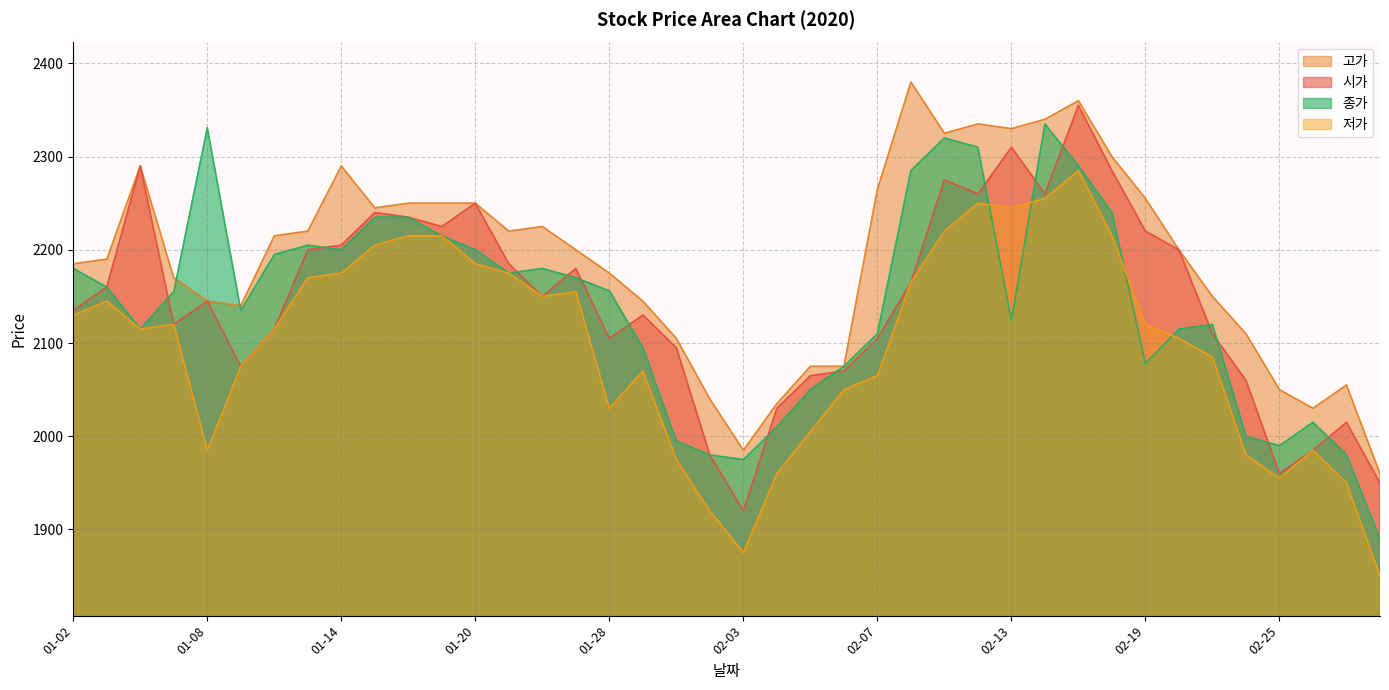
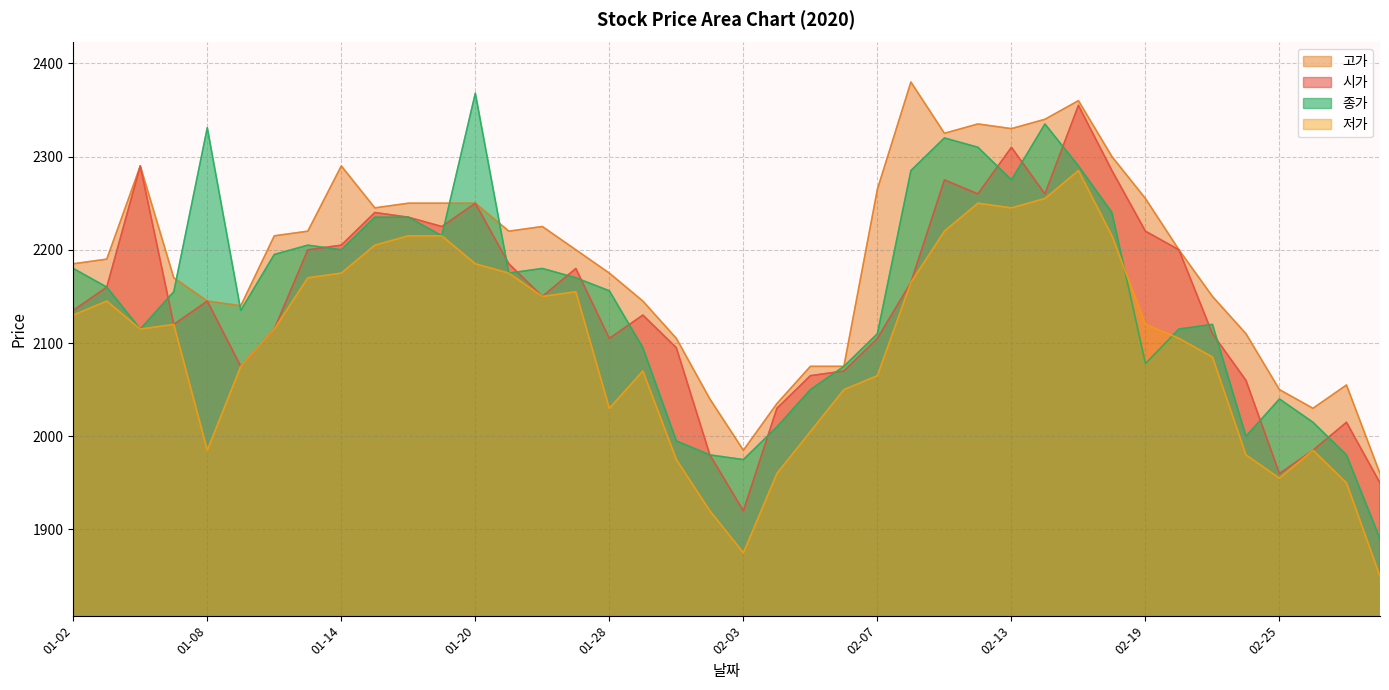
종가, 01-20: 2200 -> 2370
종가, 02-13: 2120 -> 2280
종가, 02-25: 1990 -> 2040
